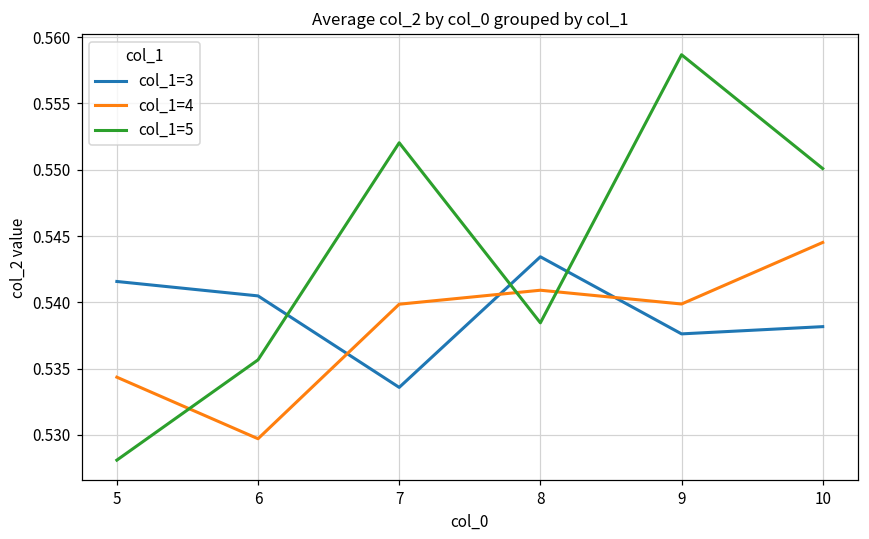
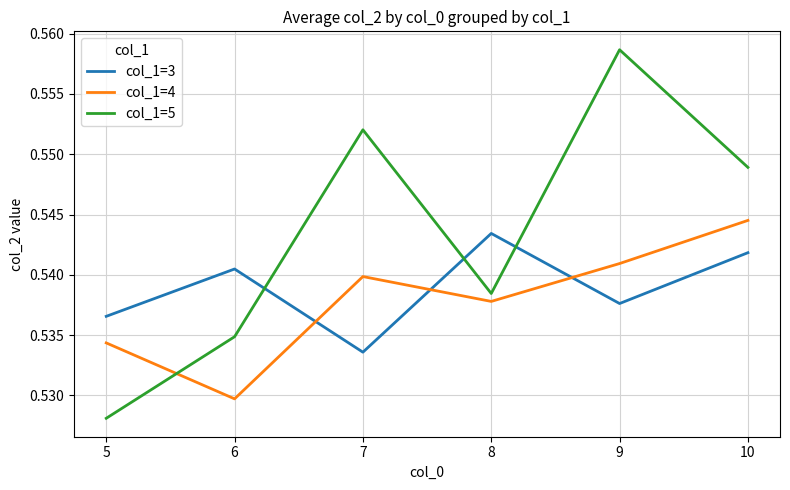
col_1=3, 5: 0.5416 -> 0.5366
col_1=5, 6: 0.5357 -> 0.5349
col_1=4, 8: 0.5409 -> 0.5378
col_1=4, 9: 0.5399 -> 0.5409
col_1=3, 10: 0.5382 -> 0.5418
col_1=5, 10: 0.5501 -> 0.5489
